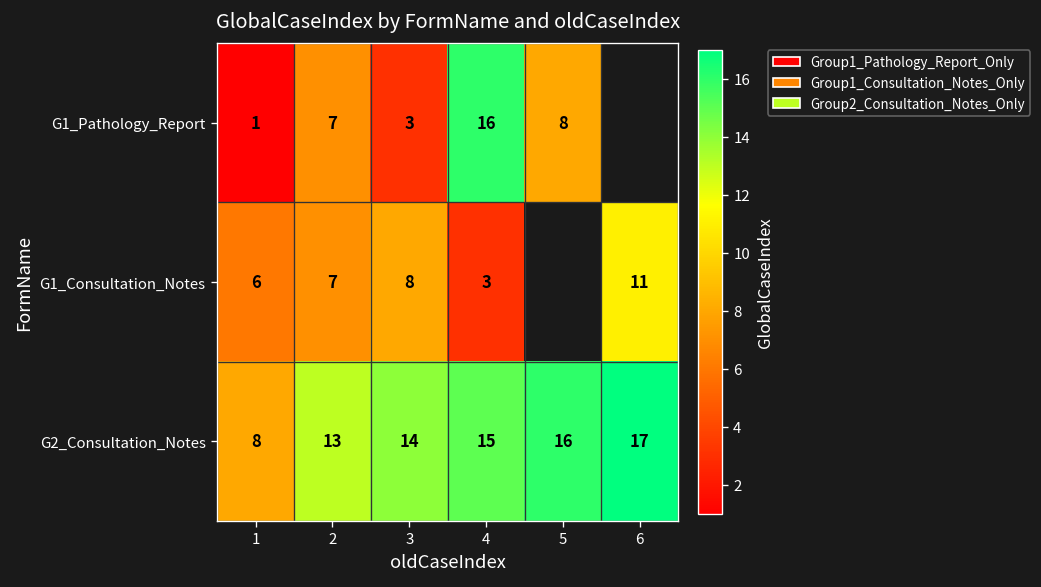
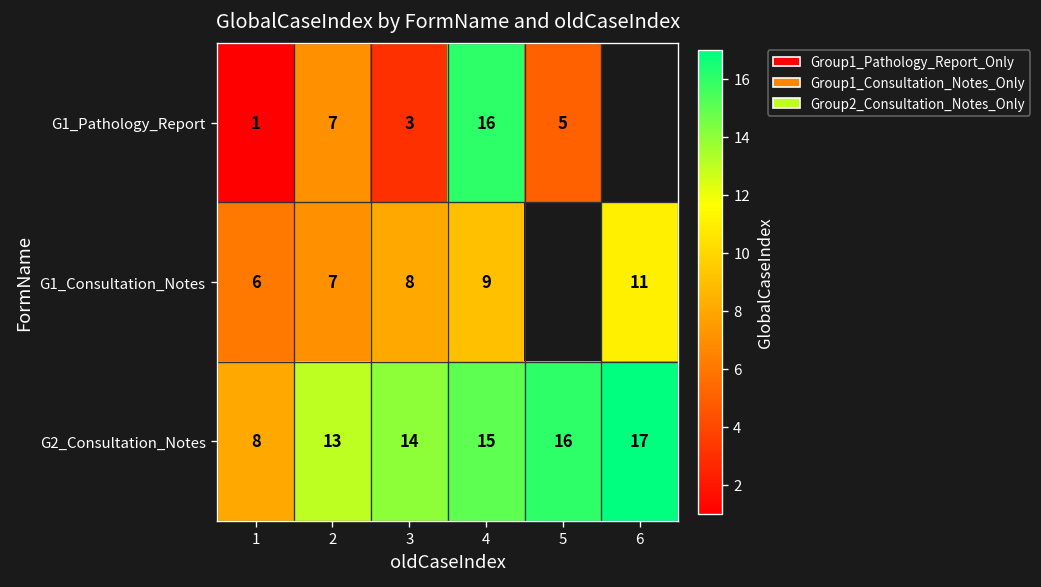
G1_Pathology_Report, 5: 8 -> 5
G1_Consultation_Notes, 4: 3 -> 9
